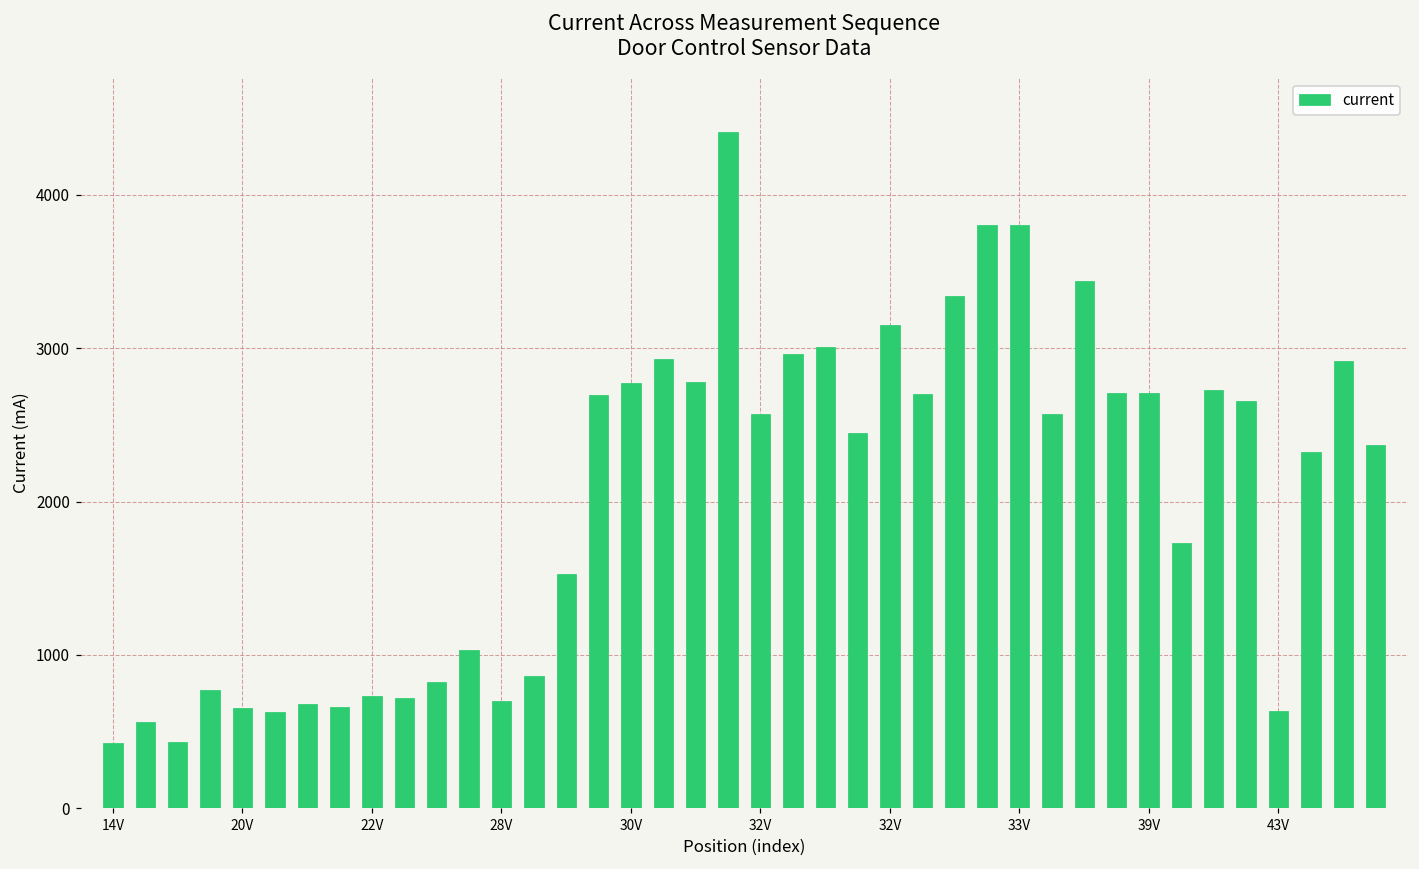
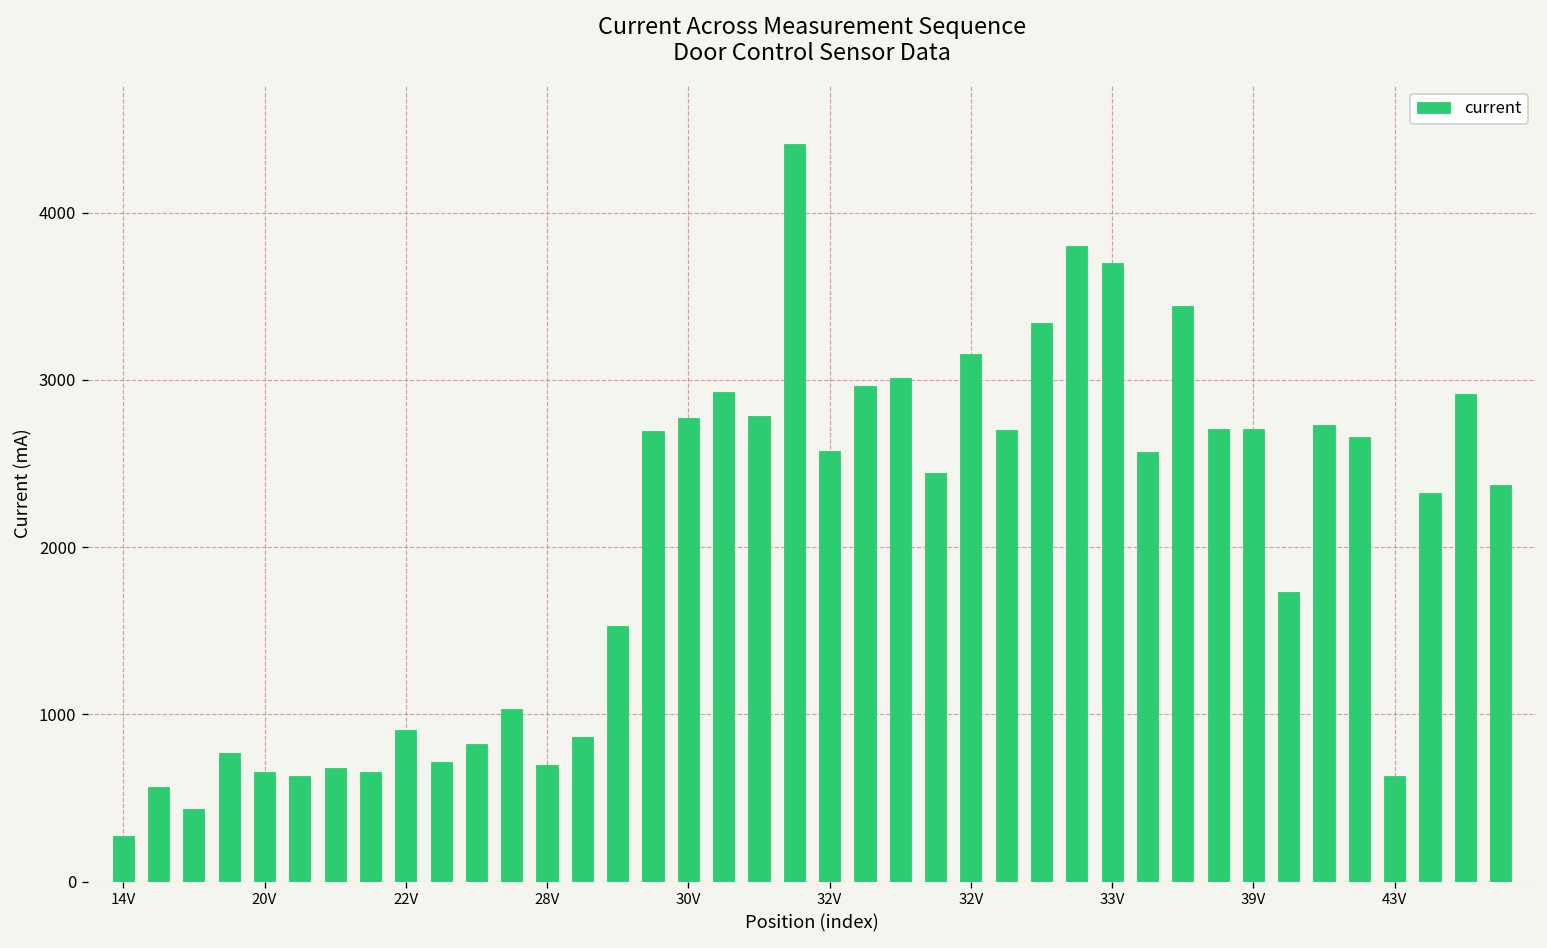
14V: 430 -> 280
22V: 730 -> 900
33V: 3810 -> 3700
